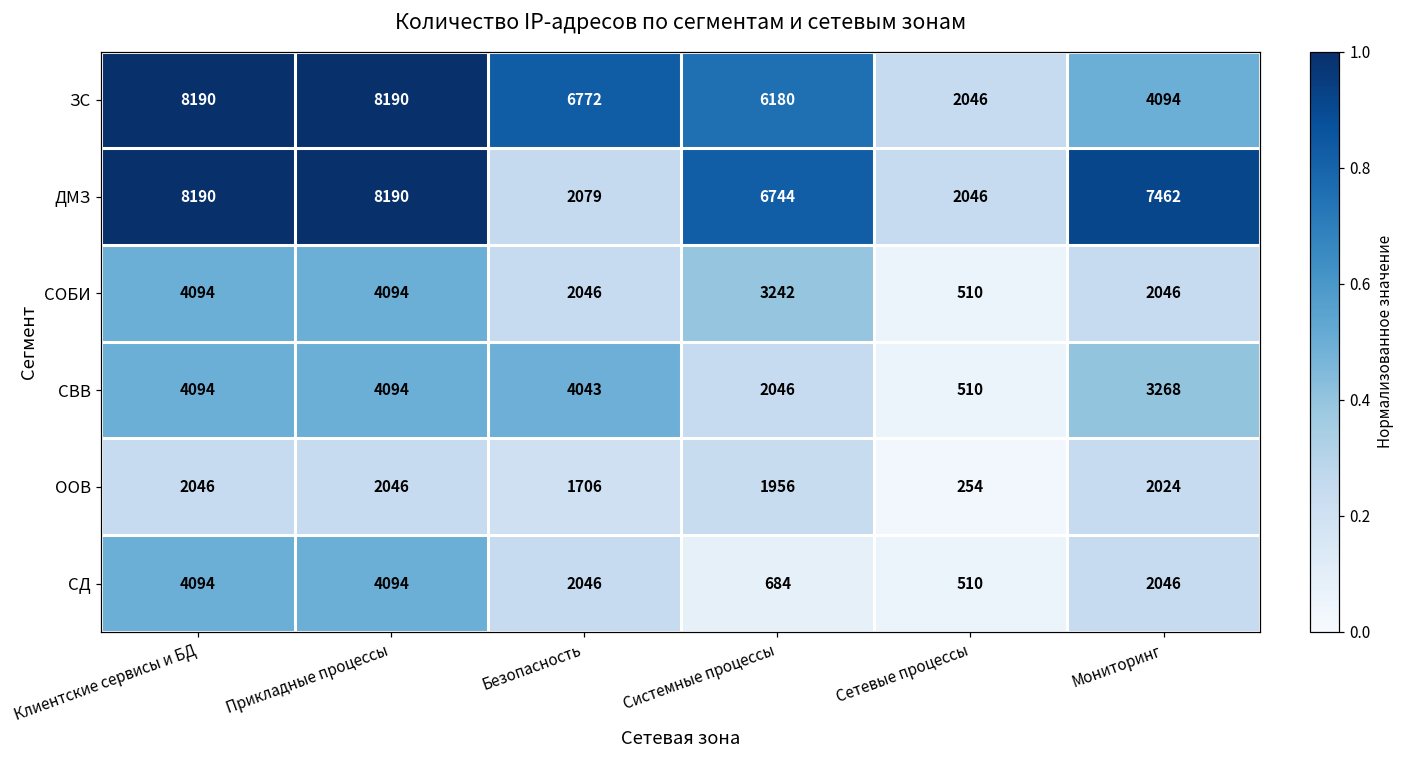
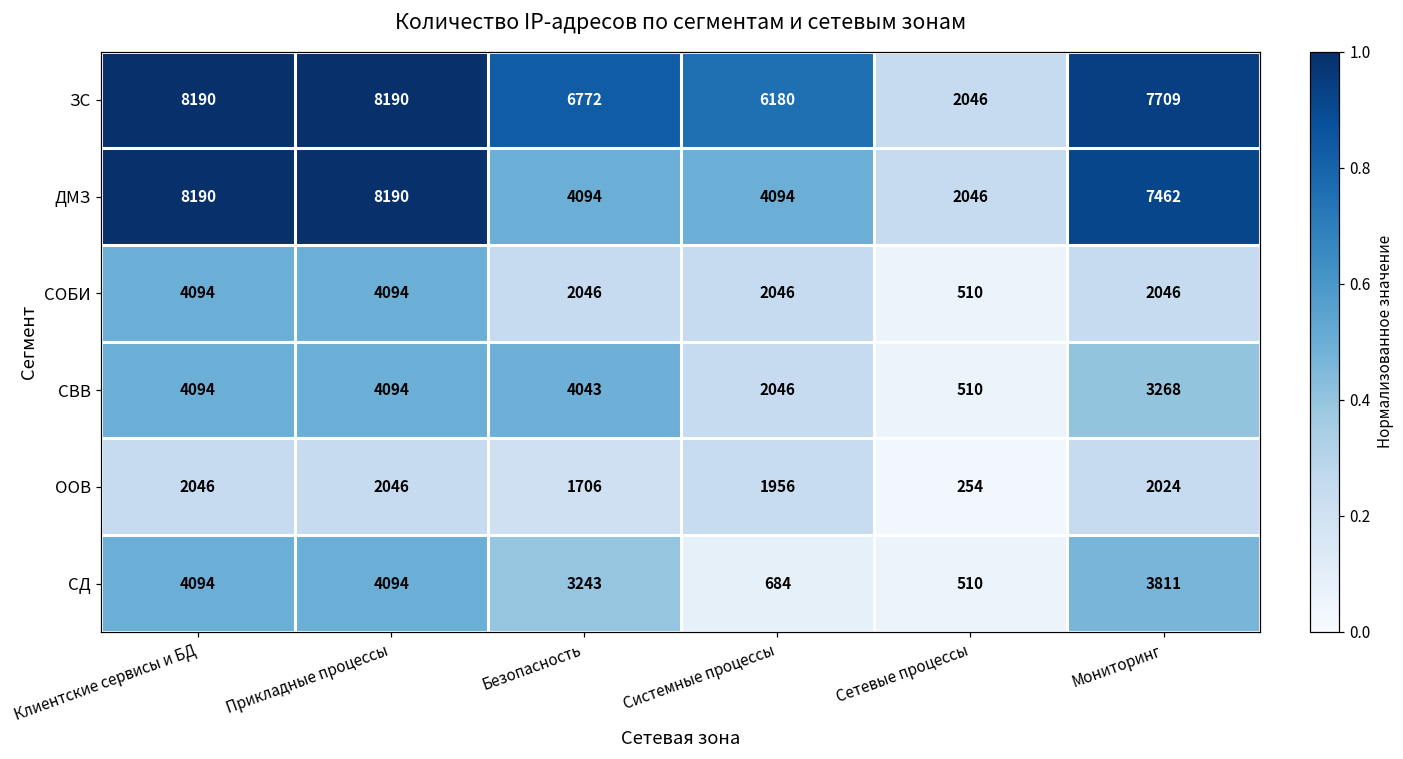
ЗС, Мониторинг: 4094 -> 7709
ДМЗ, Безопасность: 2079 -> 4094
ДМЗ, Системные процессы: 6744 -> 4094
СОБИ, Системные процессы: 3242 -> 2046
СД, Безопасность: 2046 -> 3243
СД, Мониторинг: 2046 -> 3811
